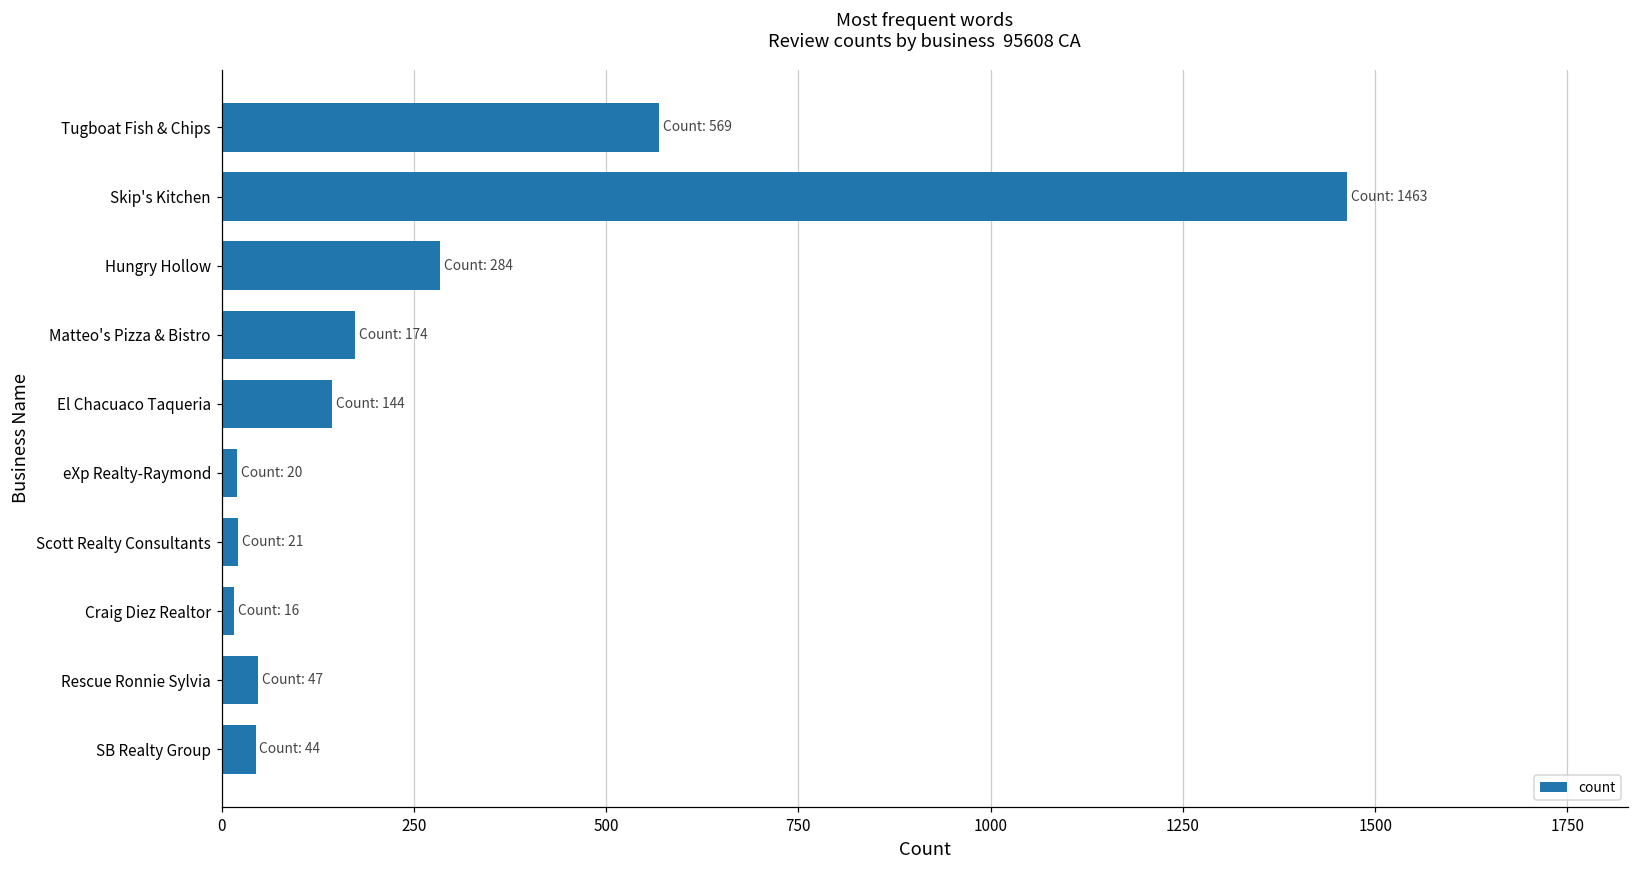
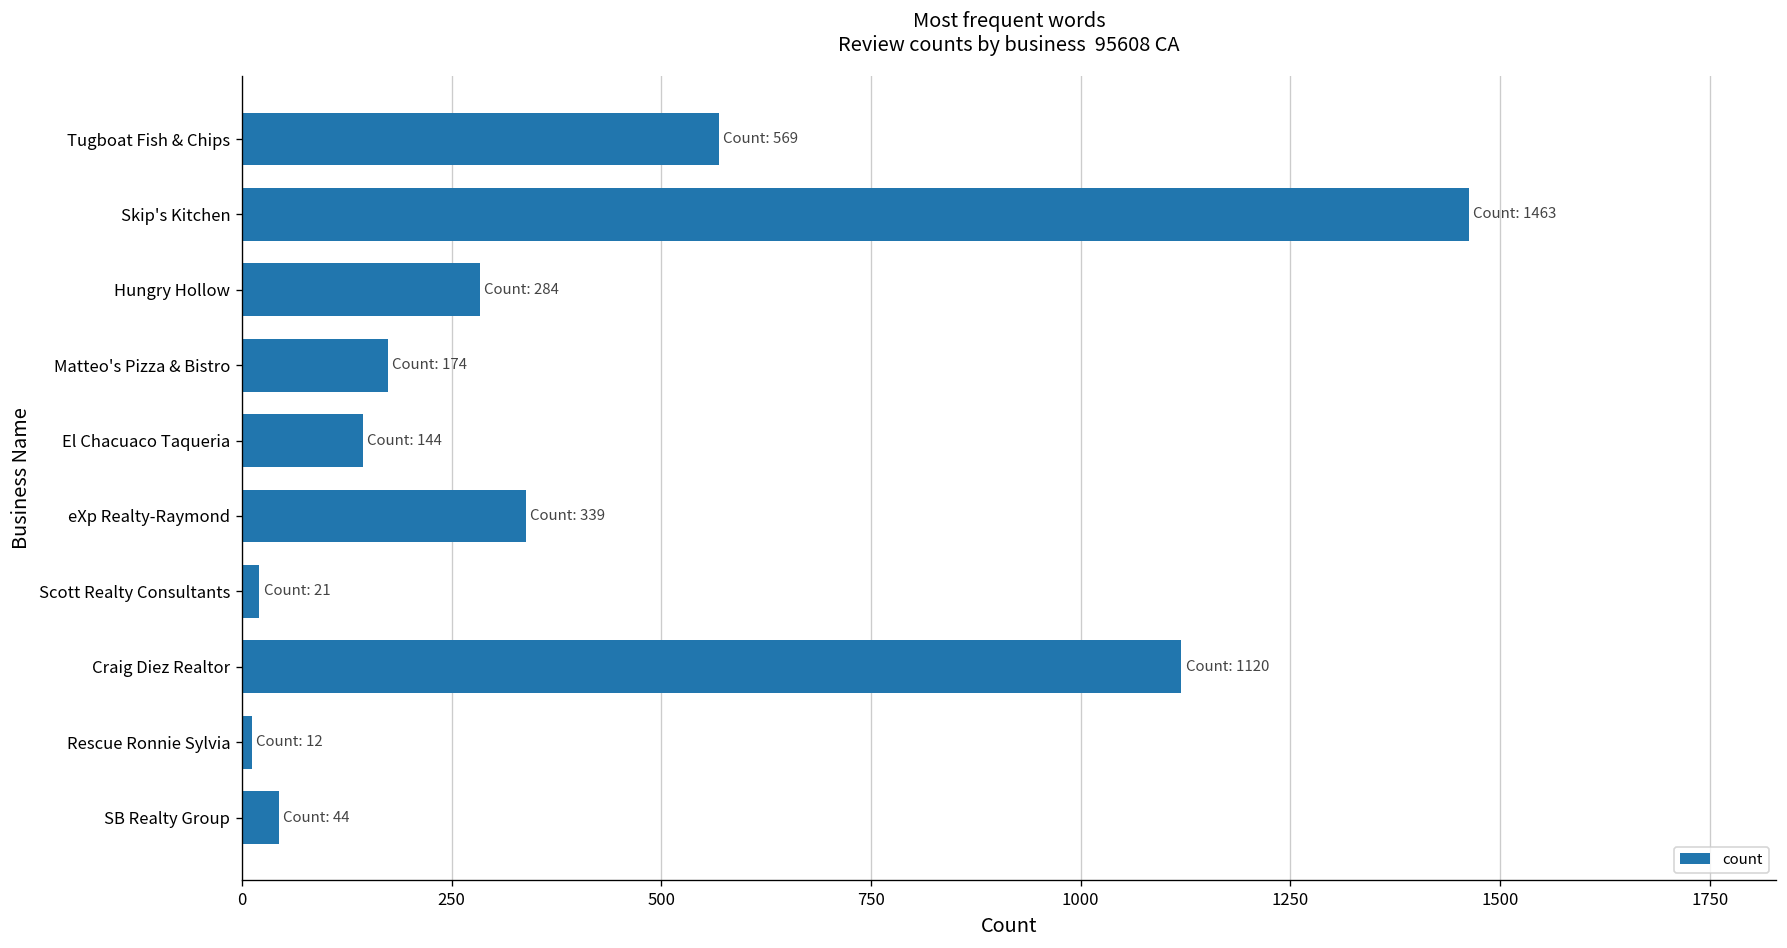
eXp Realty-Raymond: 20 -> 339
Craig Diez Realtor: 16 -> 1120
Rescue Ronnie Sylvia: 47 -> 12
